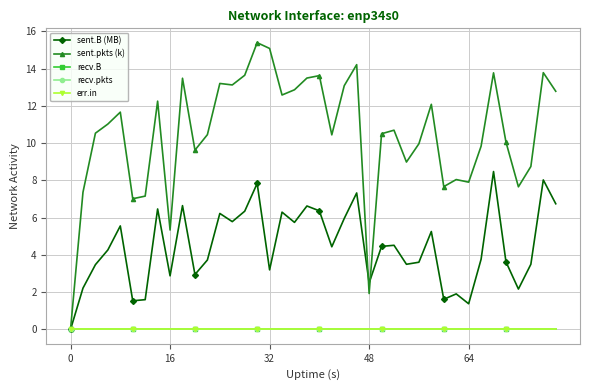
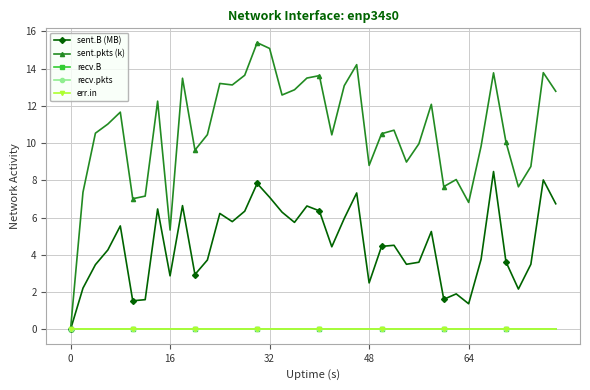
sent.B (MB), 32: 3.2 -> 7.1
sent.pkts (k), 48: 1.9 -> 8.8
sent.pkts (k), 64: 7.9 -> 6.8
